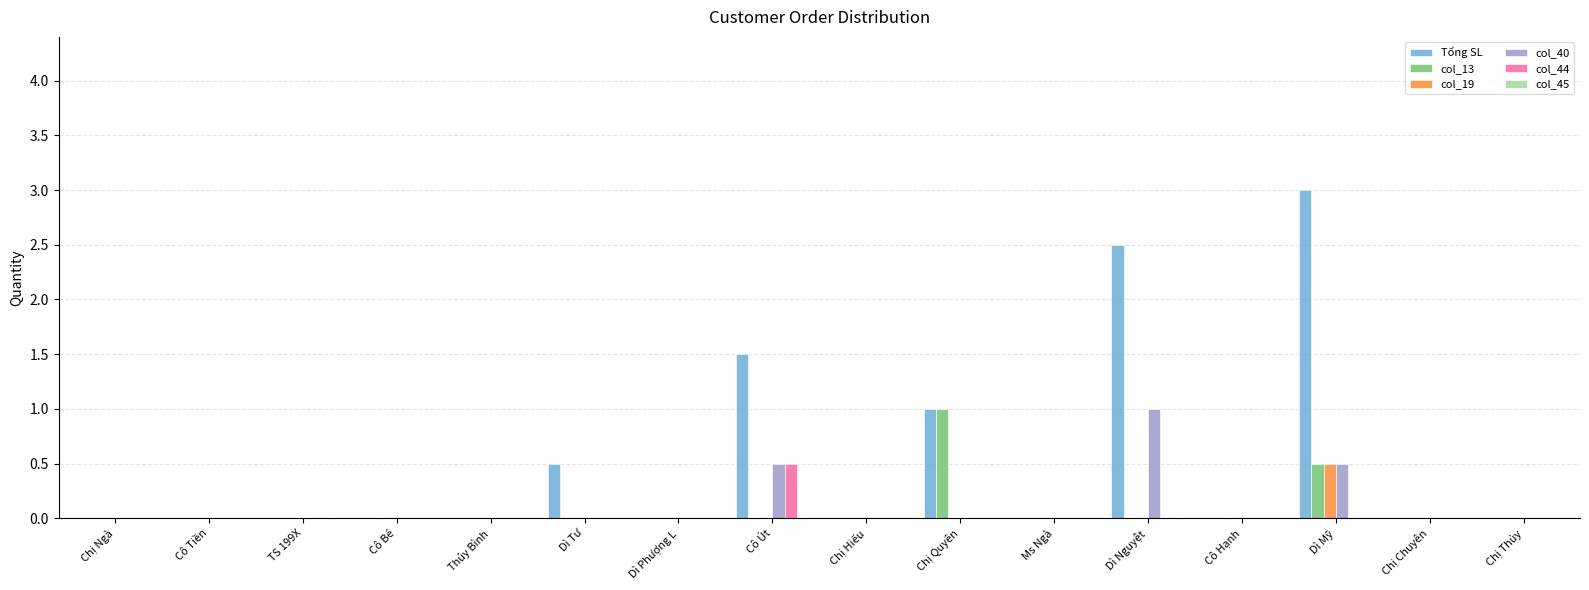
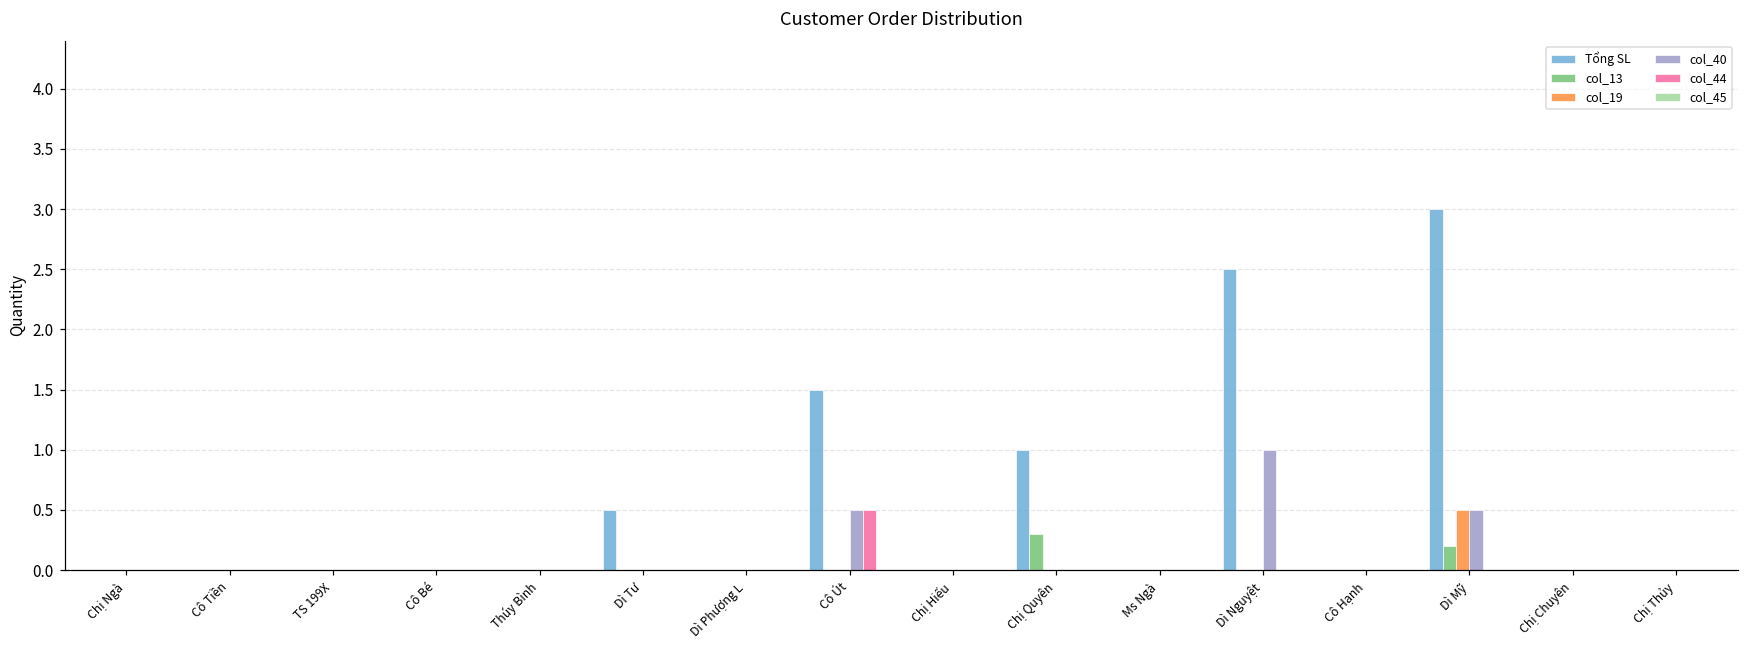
col_13, Chị Quyên: 1.0 -> 0.3
col_13, Dì Mỹ: 0.5 -> 0.2
